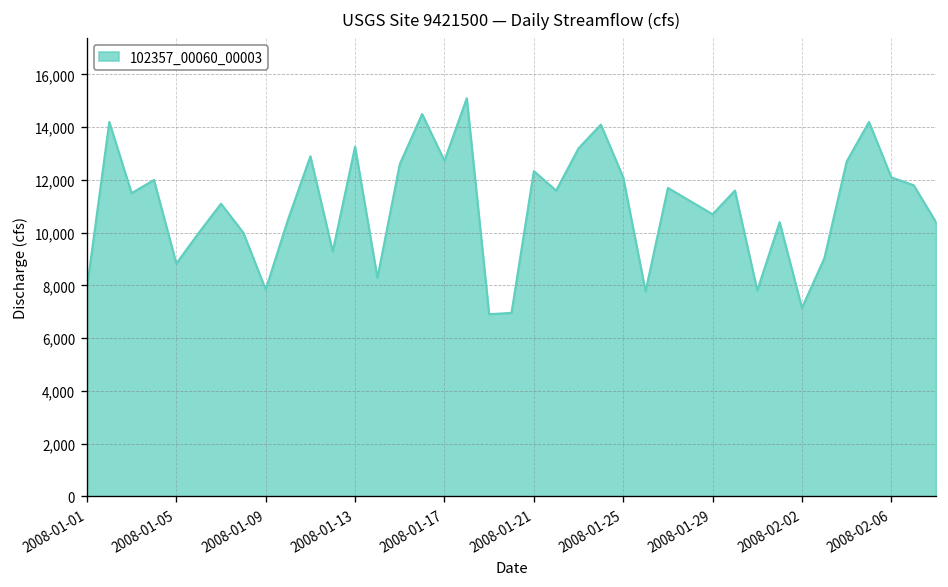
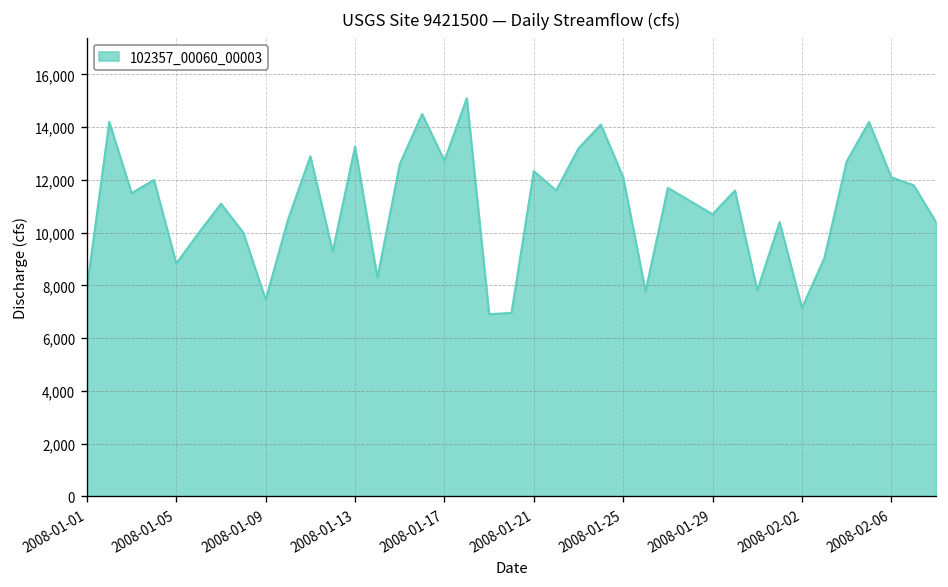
2008-01-09: 7,900 -> 7,500
